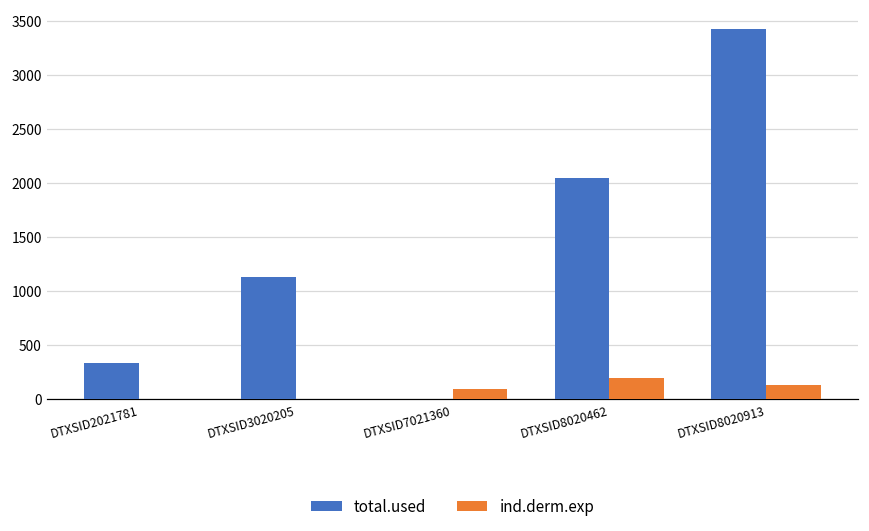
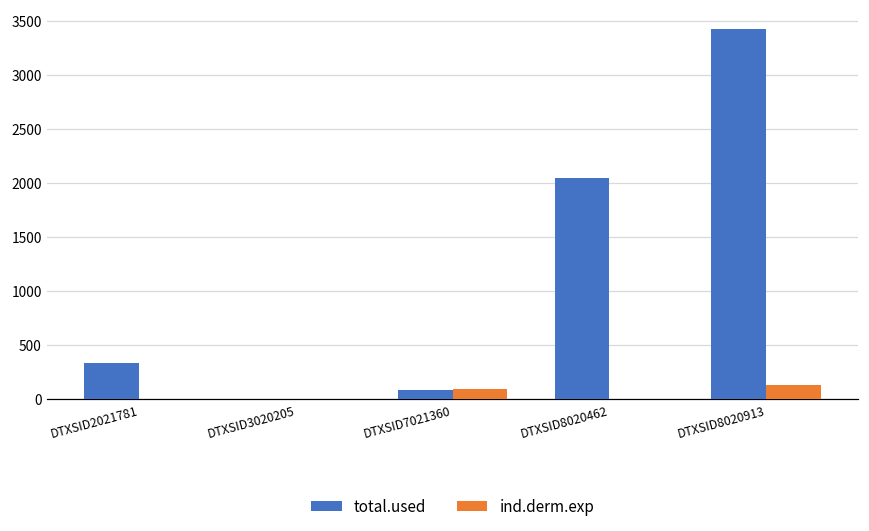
total.used, DTXSID3020205: 1100 -> 0
total.used, DTXSID7021360: 0 -> 100
ind.derm.exp, DTXSID8020462: 200 -> 0
